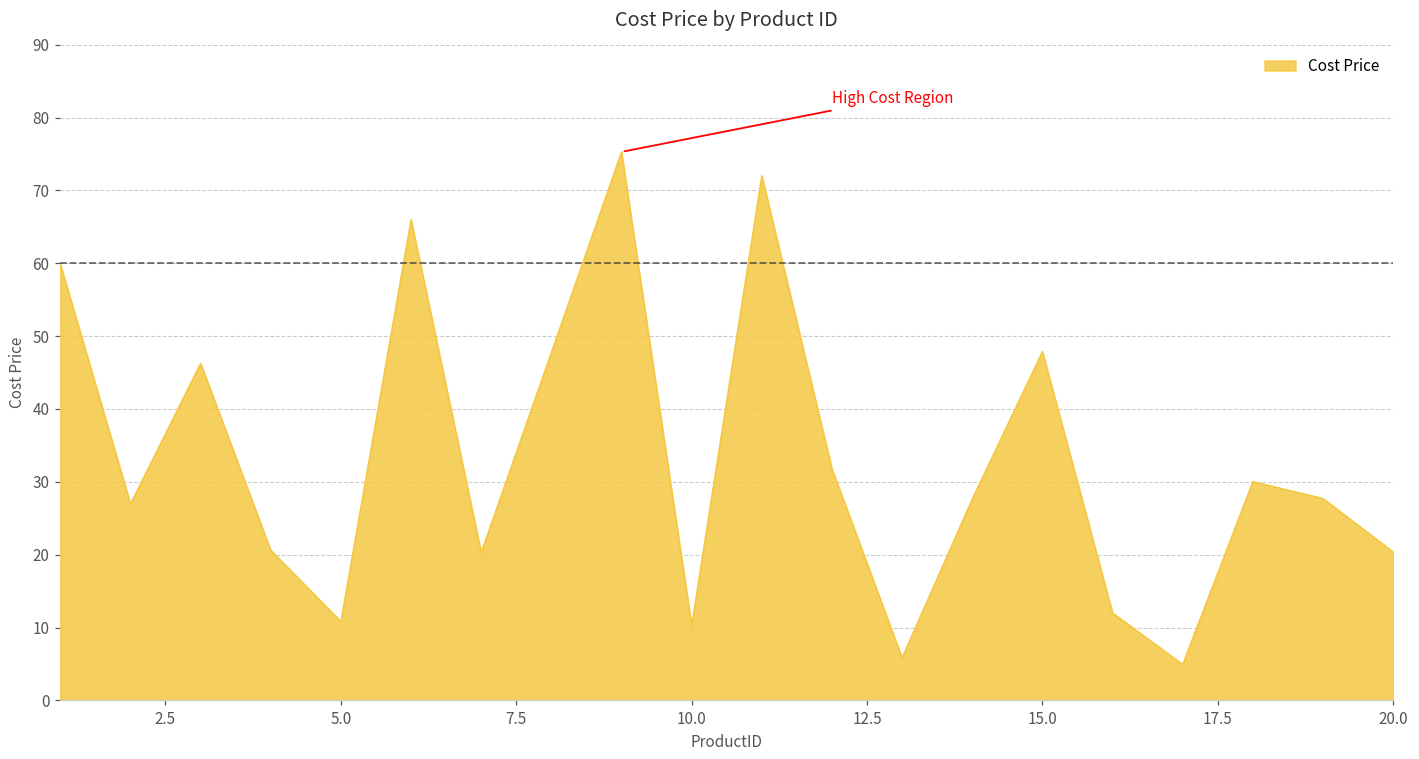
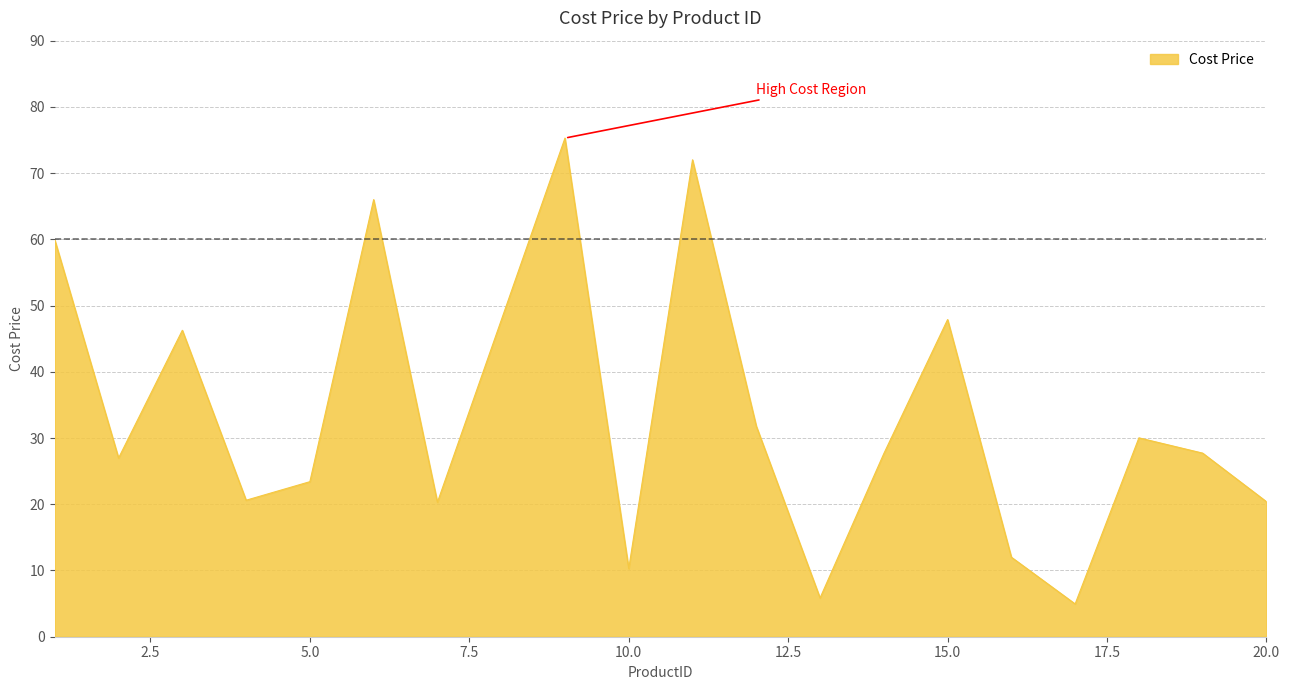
5.0: 11 -> 23
